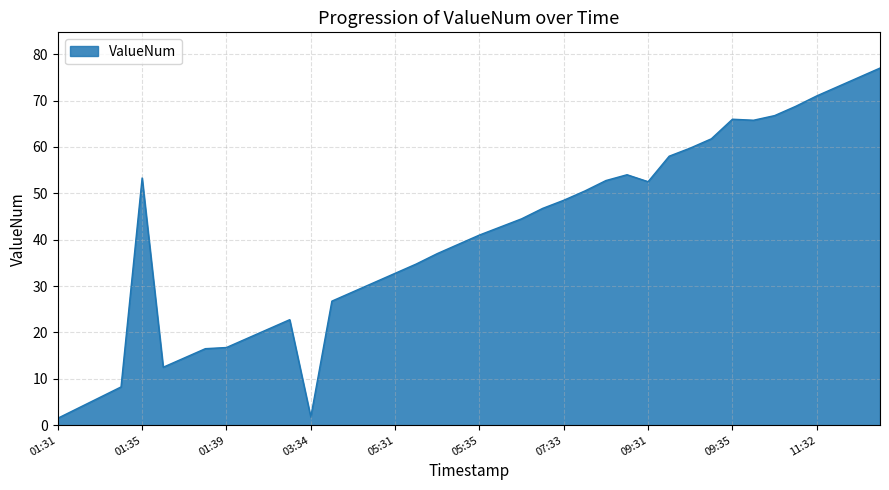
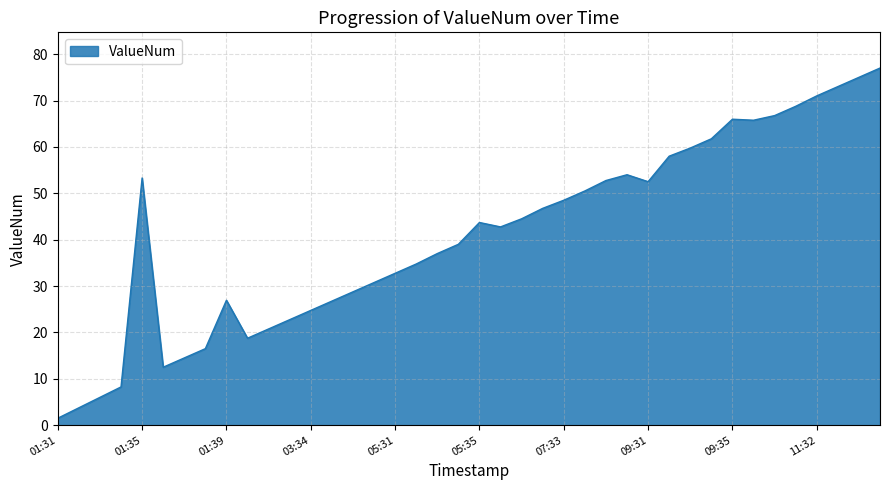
01:39: 17 -> 27
03:34: 2 -> 25
05:35: 41 -> 44
